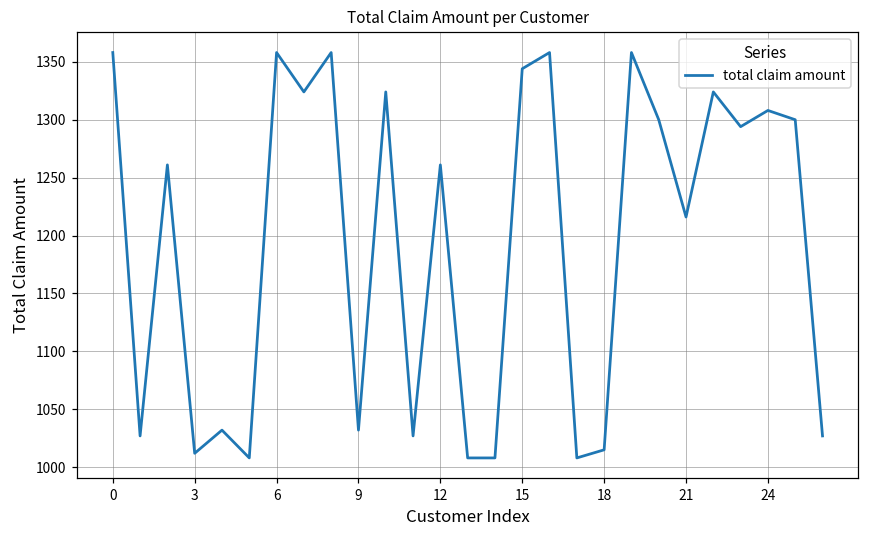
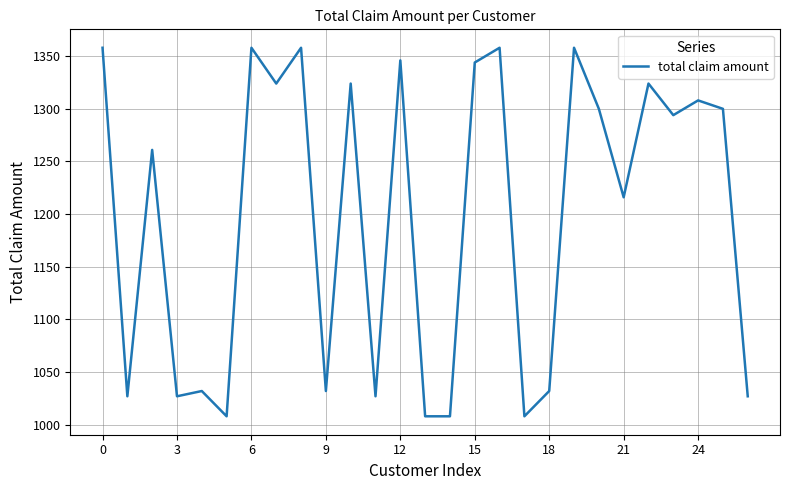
3: 1012 -> 1027
12: 1261 -> 1346
18: 1015 -> 1032
